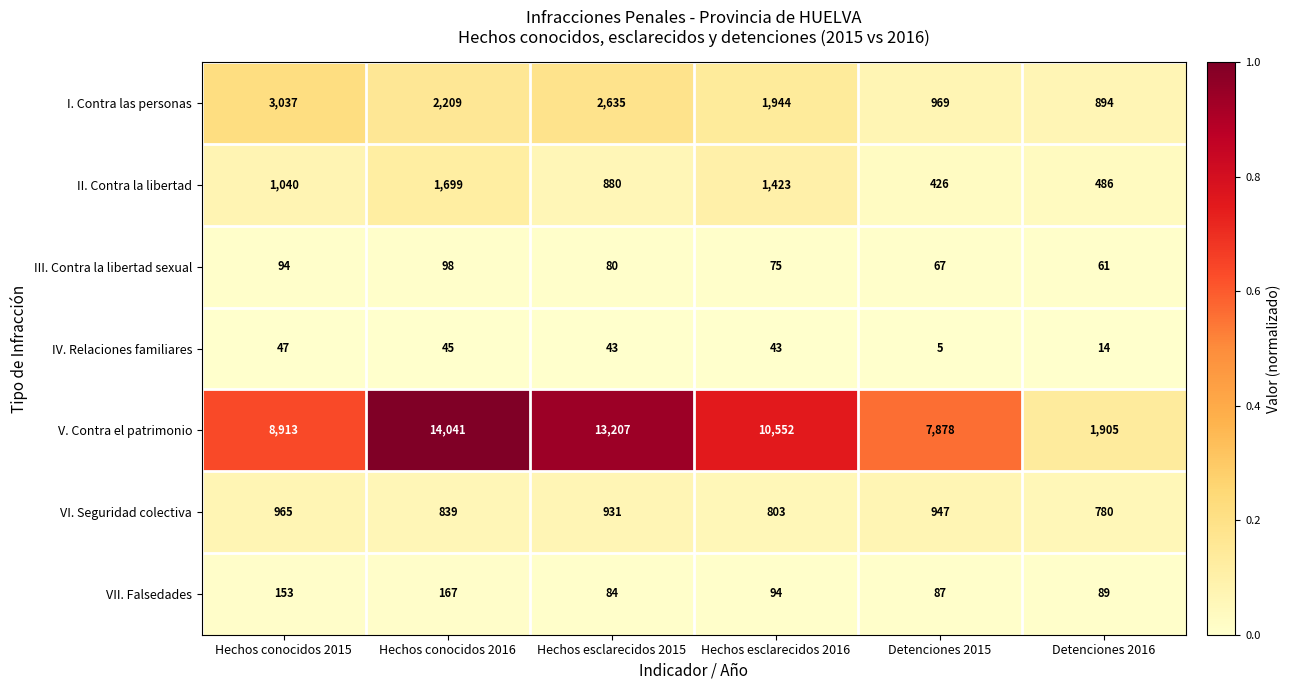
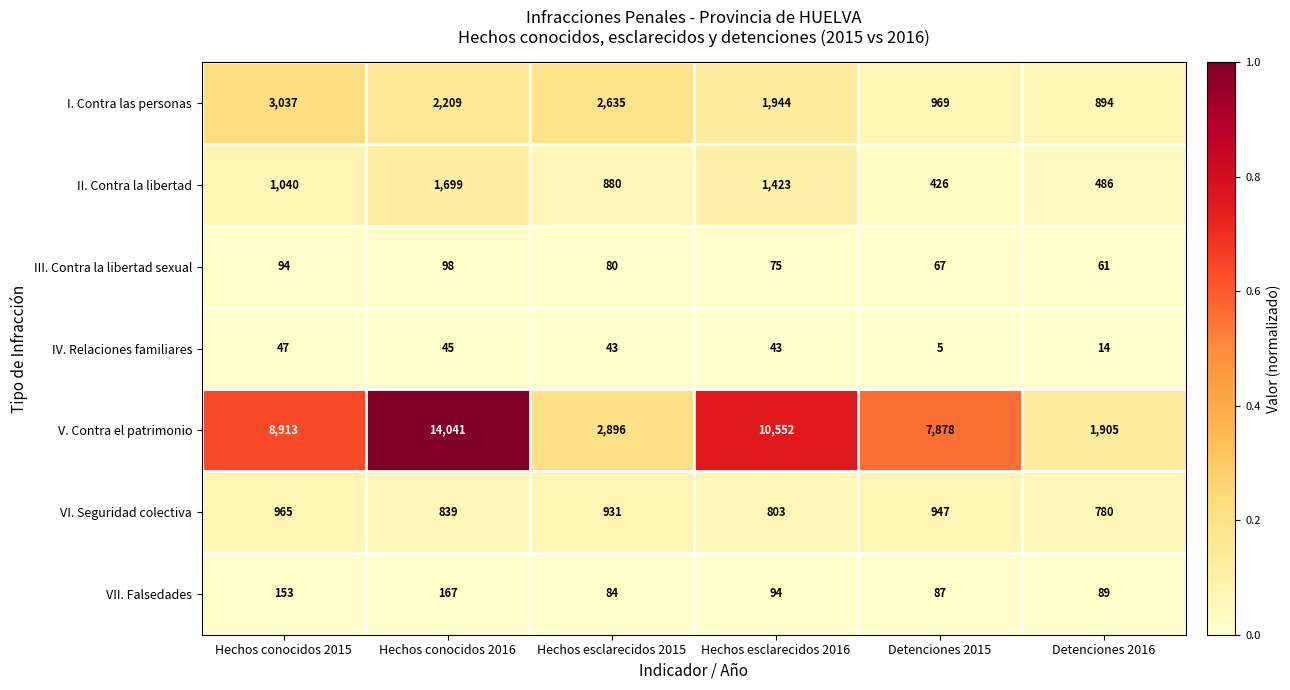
V. Contra el patrimonio, Hechos esclarecidos 2015: 13,207 -> 2,896
